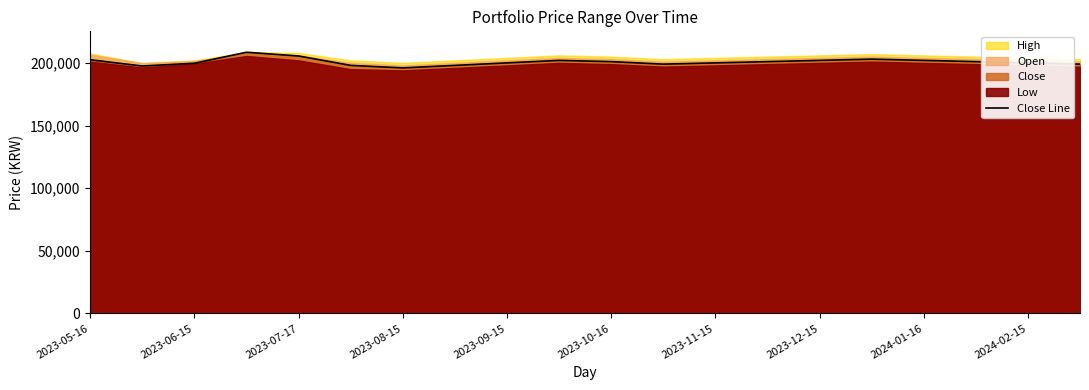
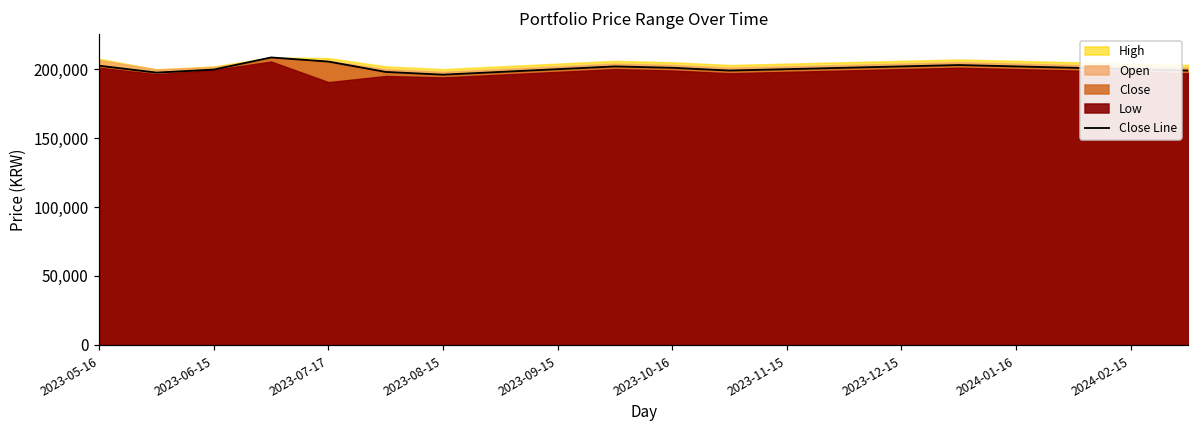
Low, 2023-07-17: 202,000 -> 191,000
